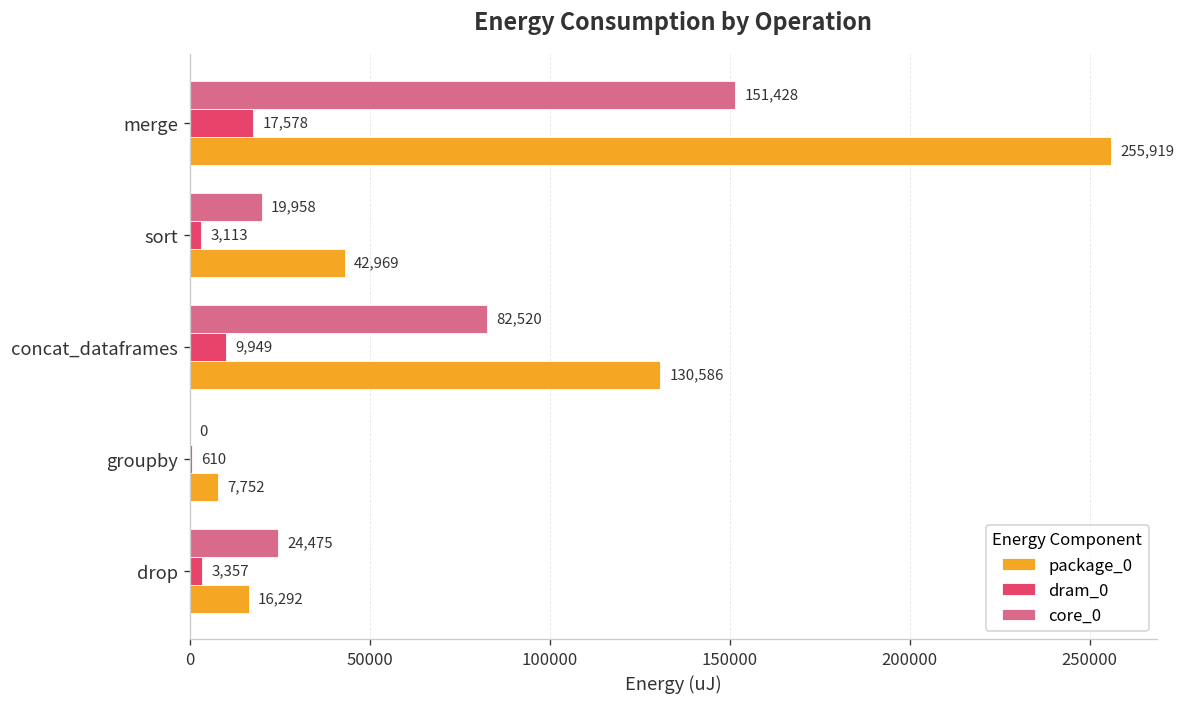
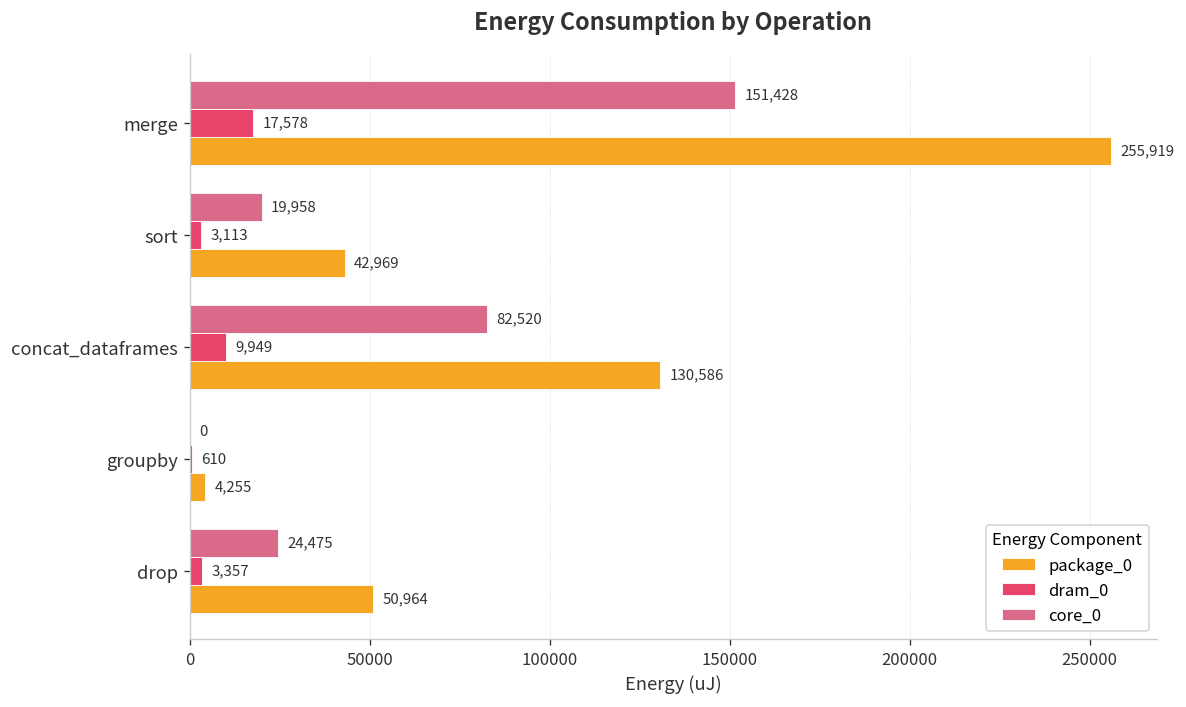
package_0, groupby: 7,752 -> 4,255
package_0, drop: 16,292 -> 50,964
